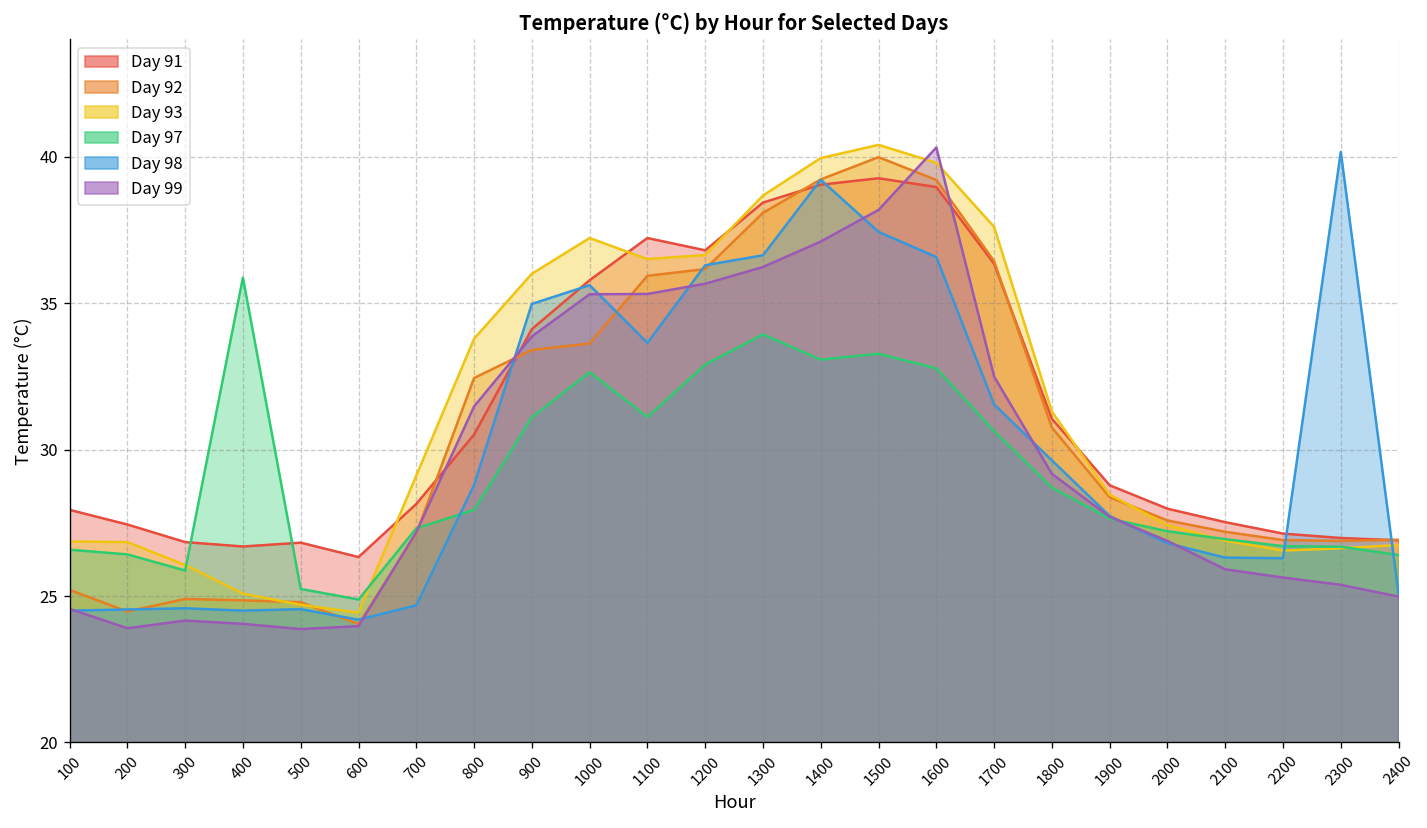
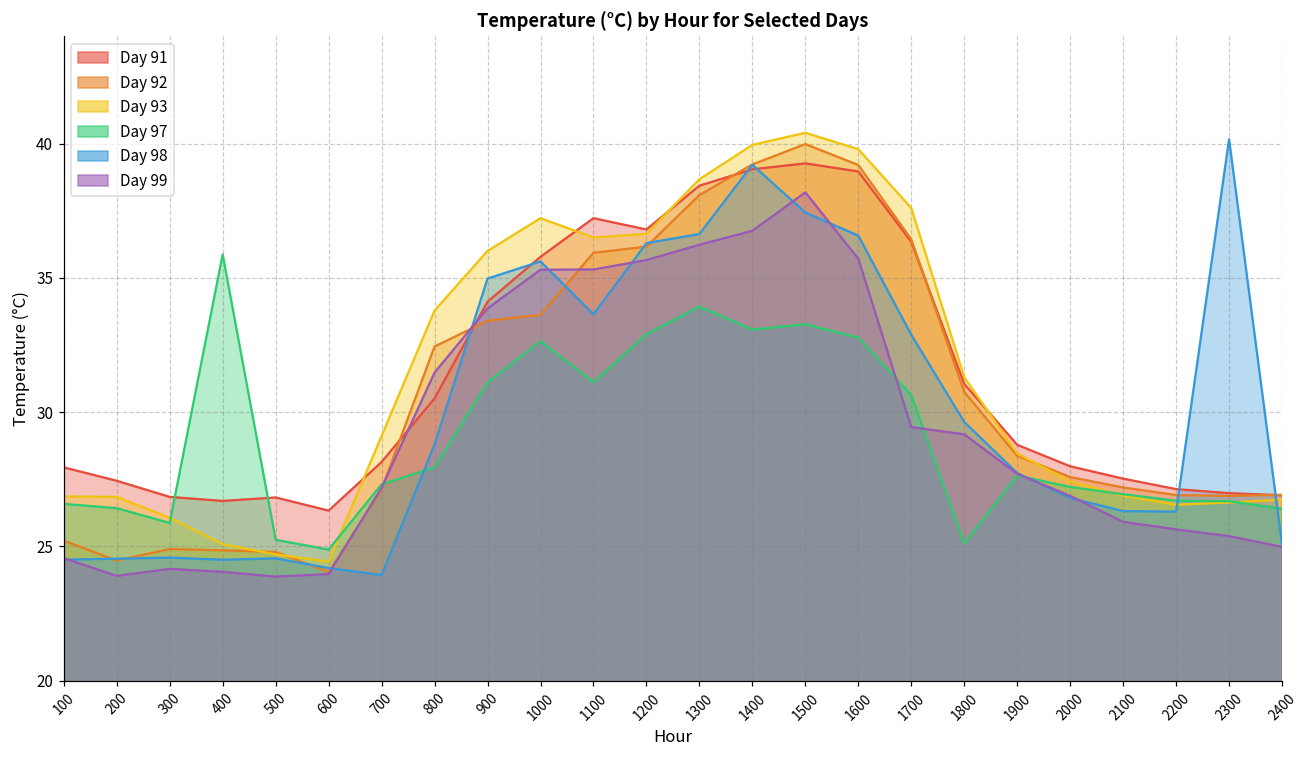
Day 98, 700: 24.7 -> 23.9
Day 99, 1400: 37.1 -> 36.8
Day 99, 1600: 40.3 -> 35.7
Day 98, 1700: 31.5 -> 32.9
Day 99, 1700: 32.5 -> 29.4
Day 97, 1800: 28.7 -> 25.1
